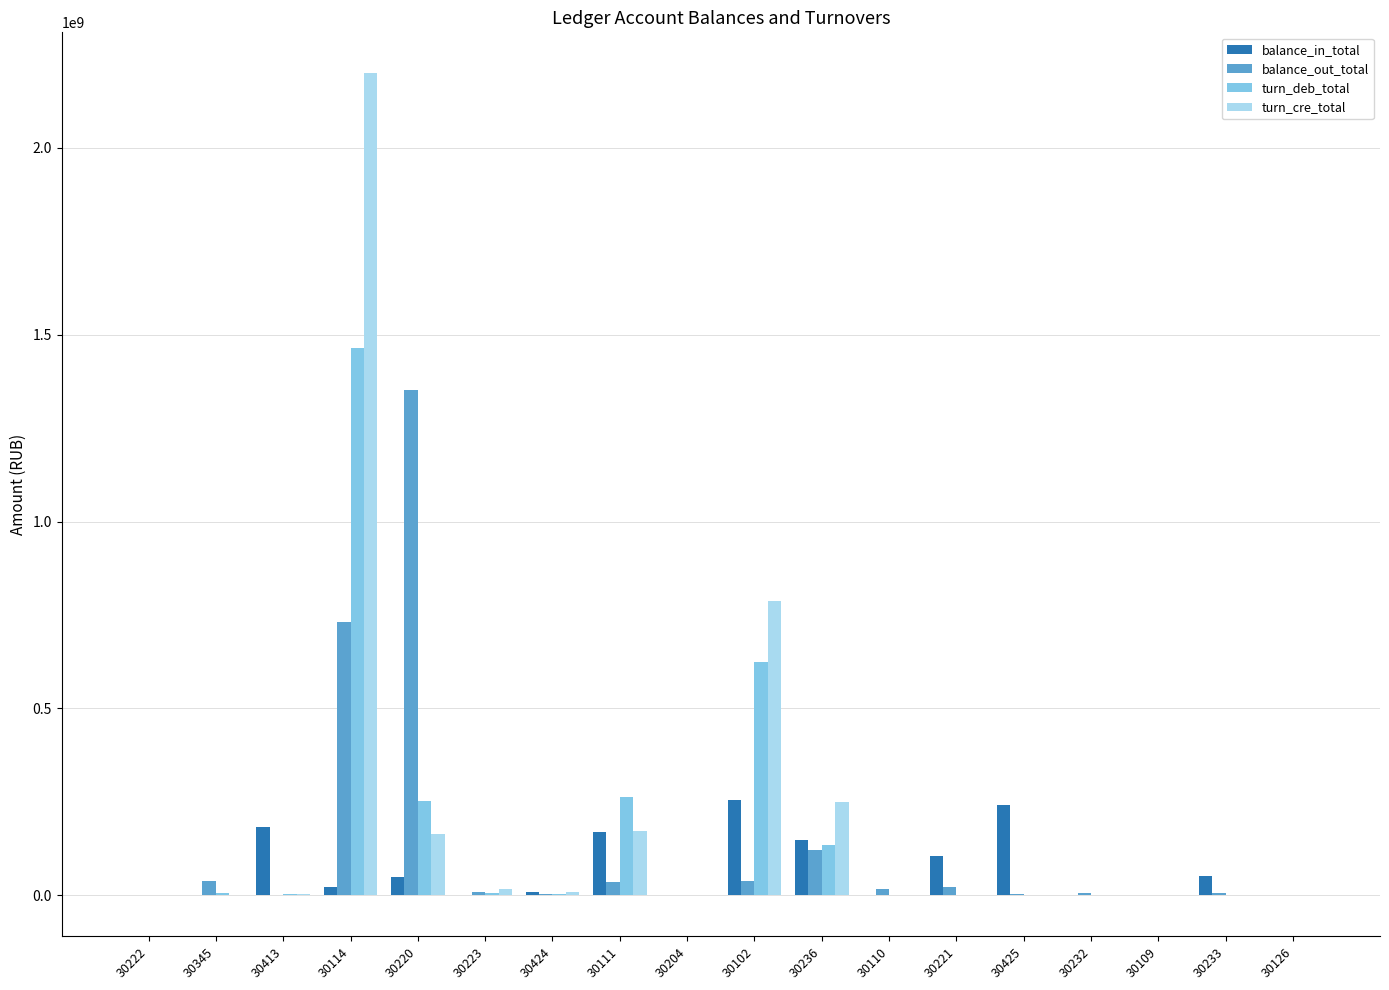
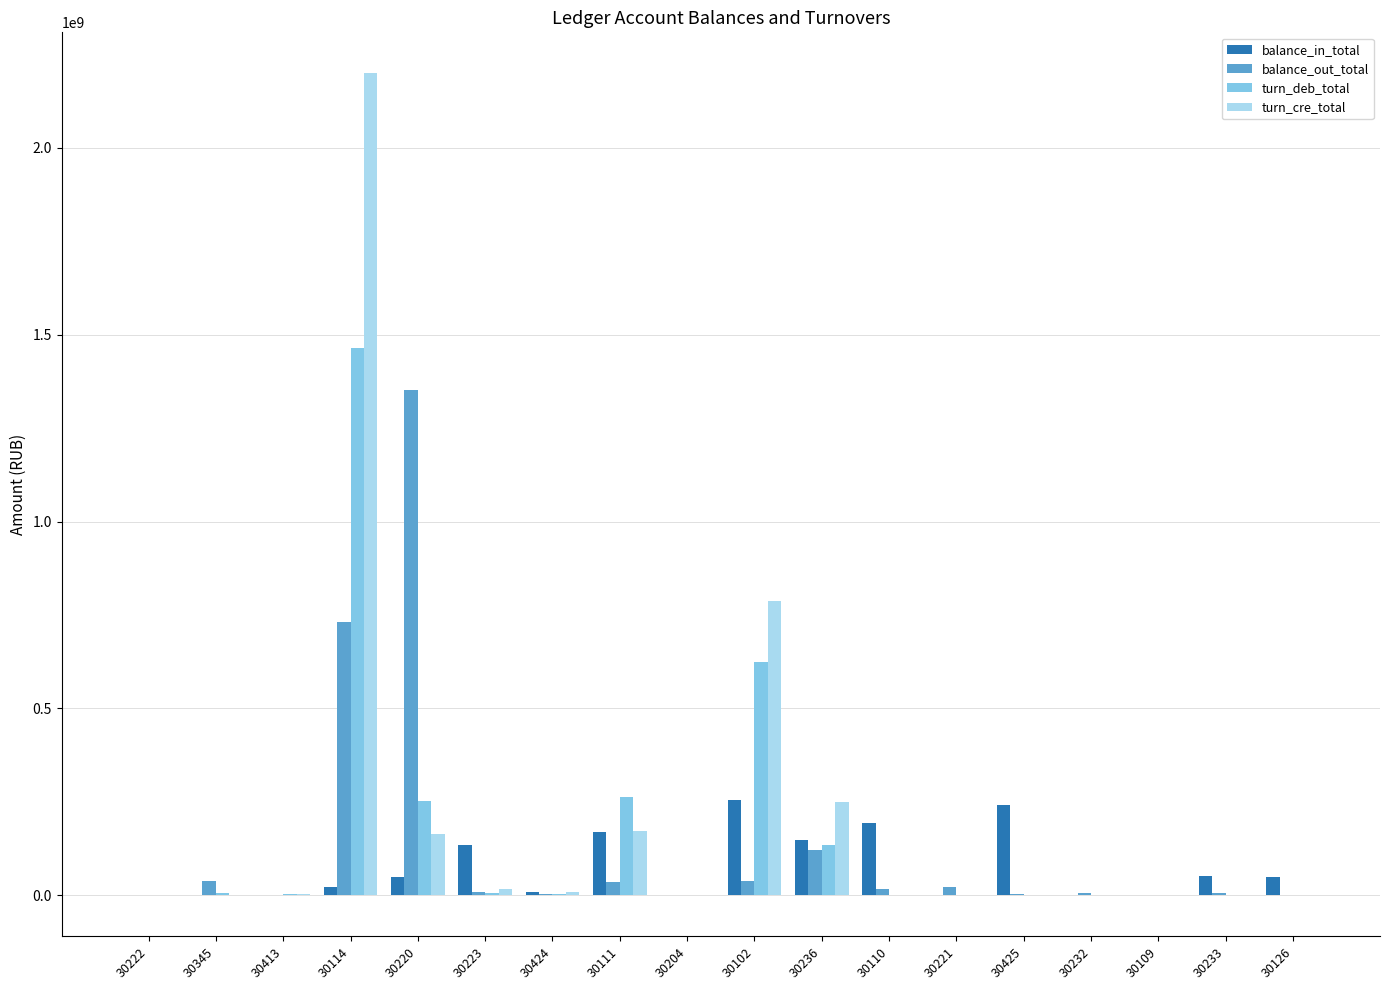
balance_in_total, 30413: 180000000 -> 0
balance_in_total, 30223: 0 -> 140000000
balance_in_total, 30110: 0 -> 190000000
balance_in_total, 30221: 100000000 -> 0
balance_in_total, 30126: 0 -> 50000000
